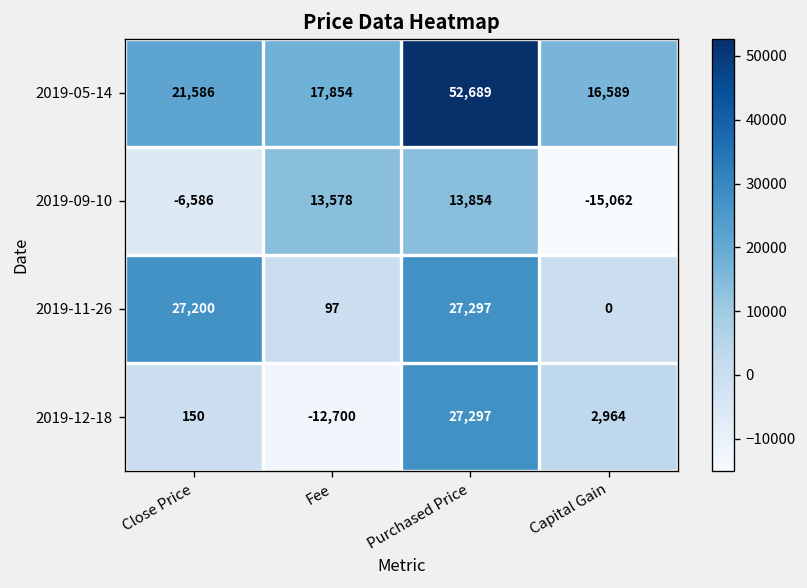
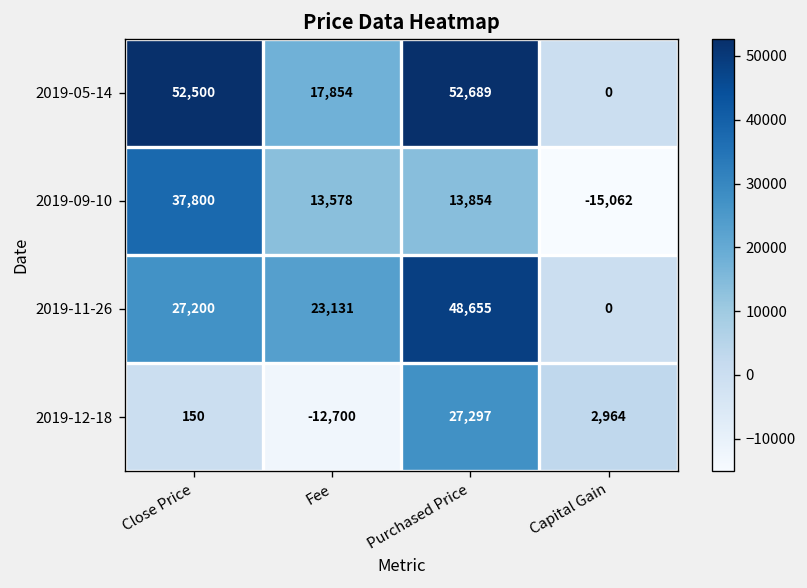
2019-05-14, Close Price: 21,586 -> 52,500
2019-05-14, Capital Gain: 16,589 -> 0
2019-09-10, Close Price: -6,586 -> 37,800
2019-11-26, Fee: 97 -> 23,131
2019-11-26, Purchased Price: 27,297 -> 48,655
